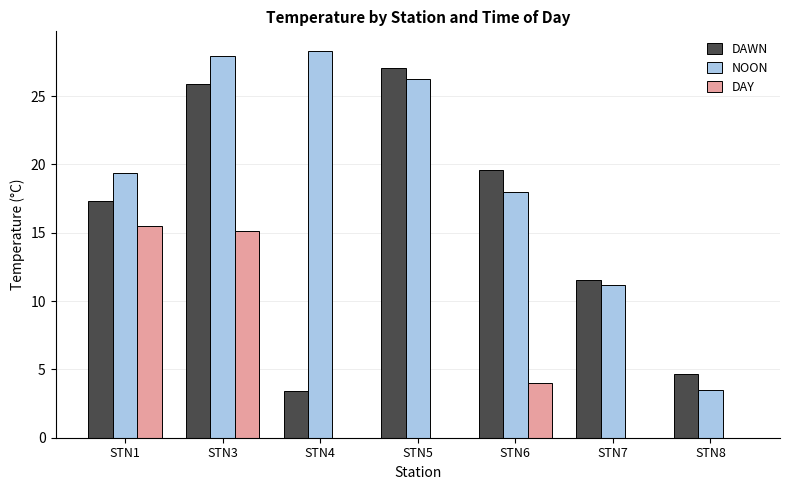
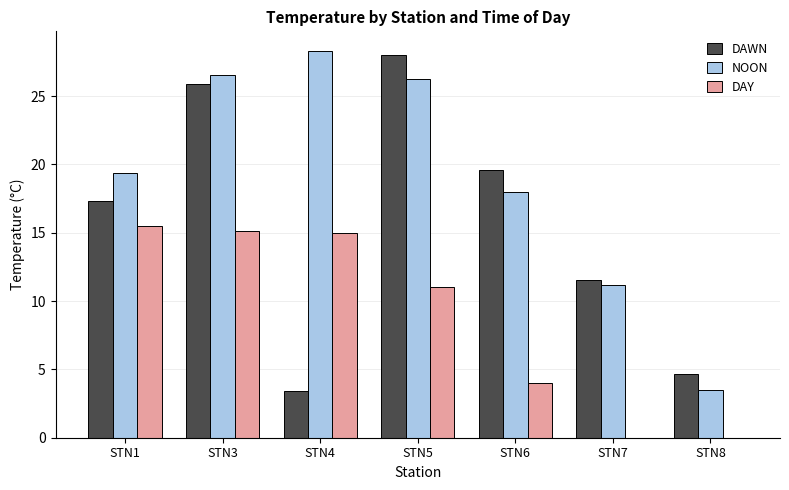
NOON, STN3: 28.0 -> 26.5
DAY, STN4: 0 -> 15
DAWN, STN5: 27.0 -> 28.0
DAY, STN5: 0 -> 11
